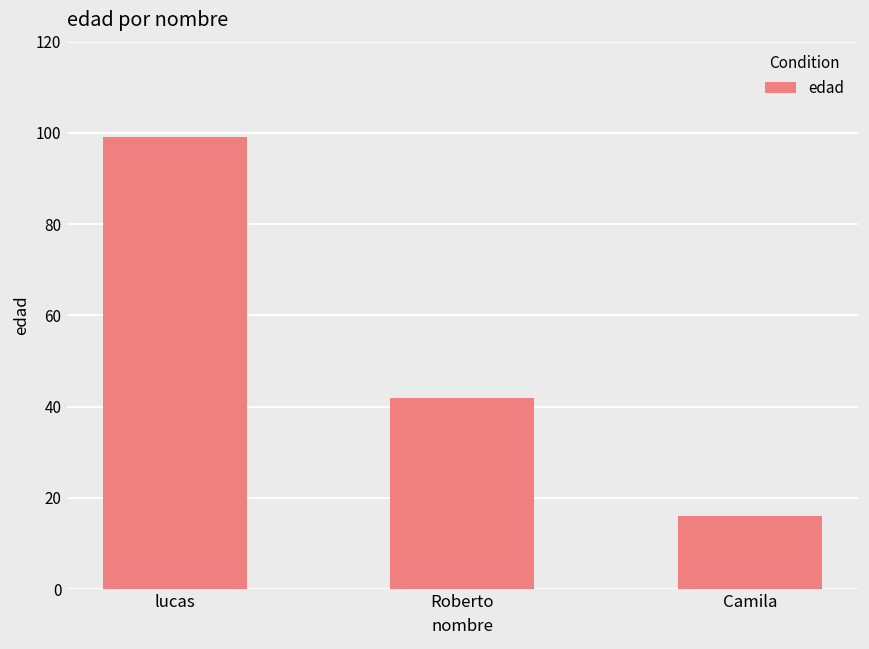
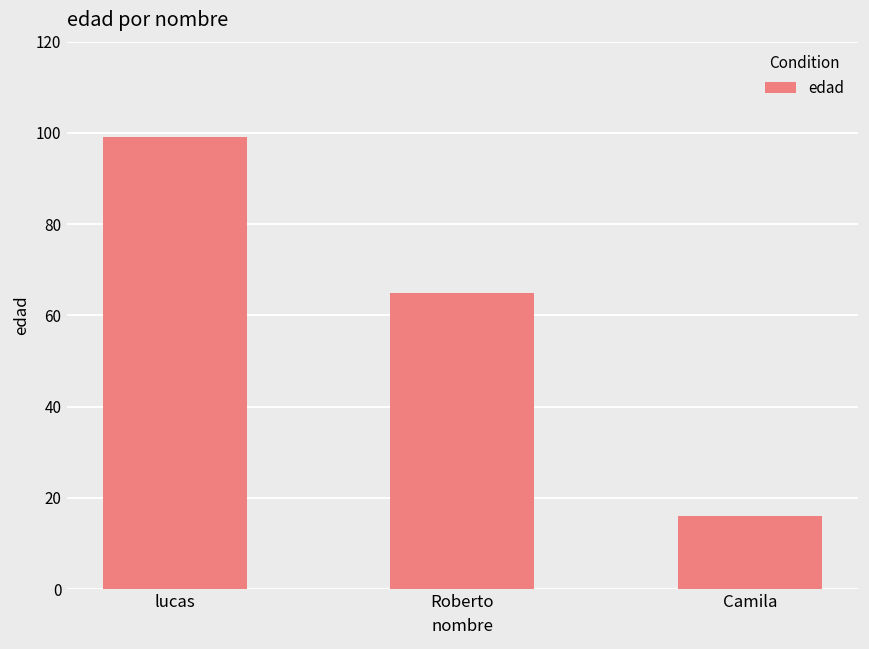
Roberto: 42 -> 65
